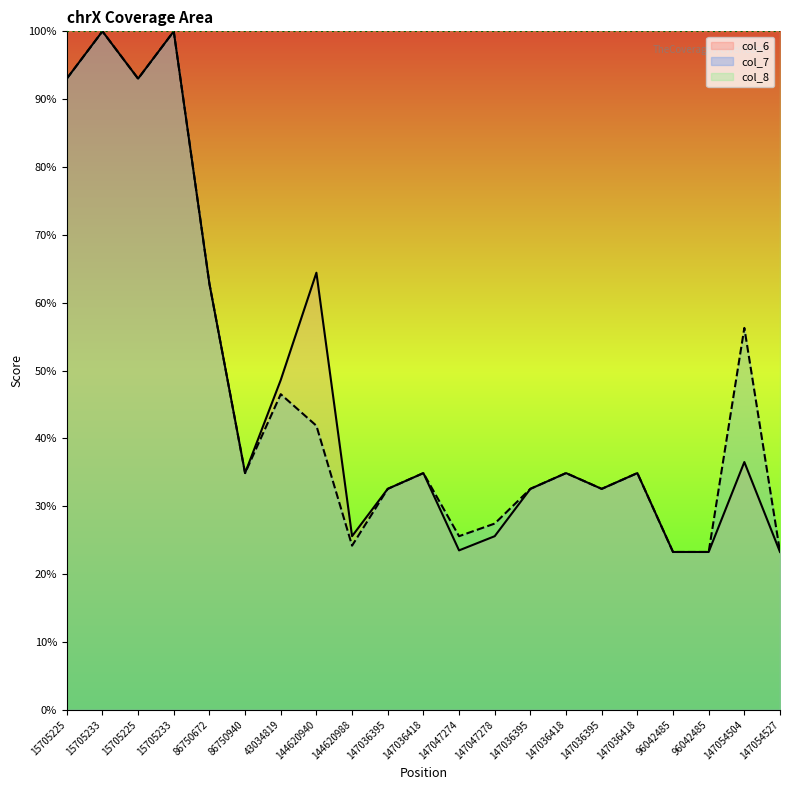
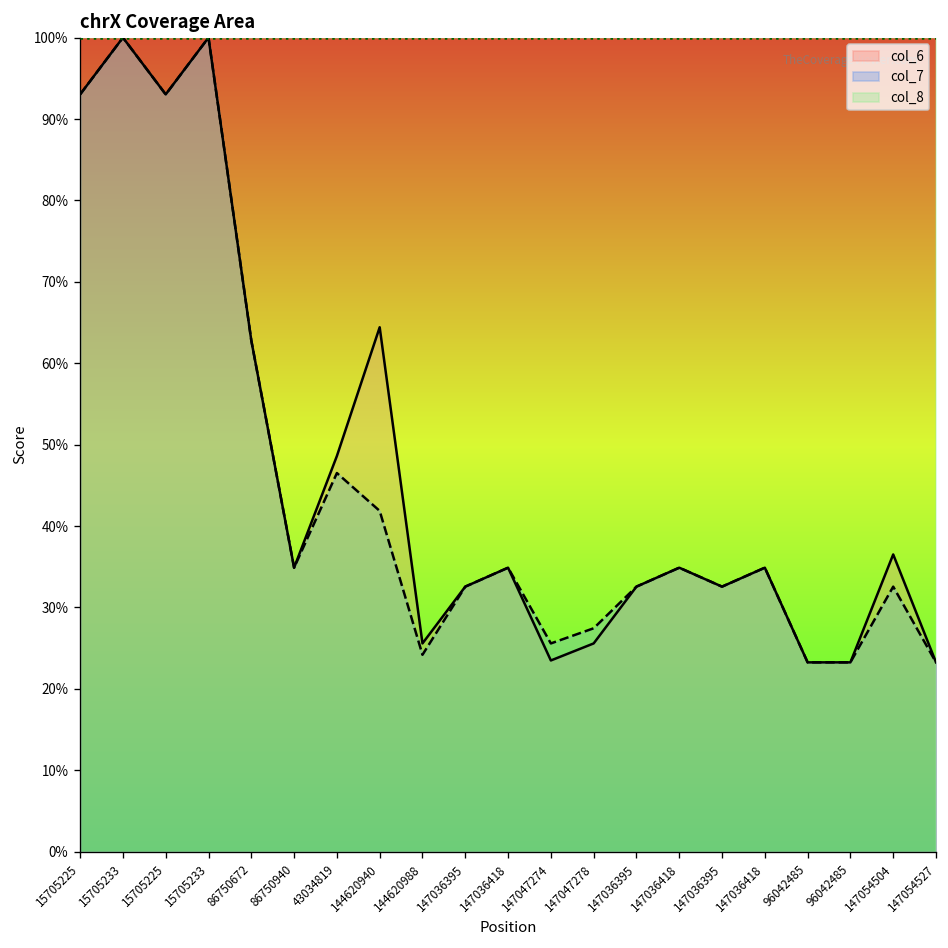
col_7, 147054504: 56% -> 33%
